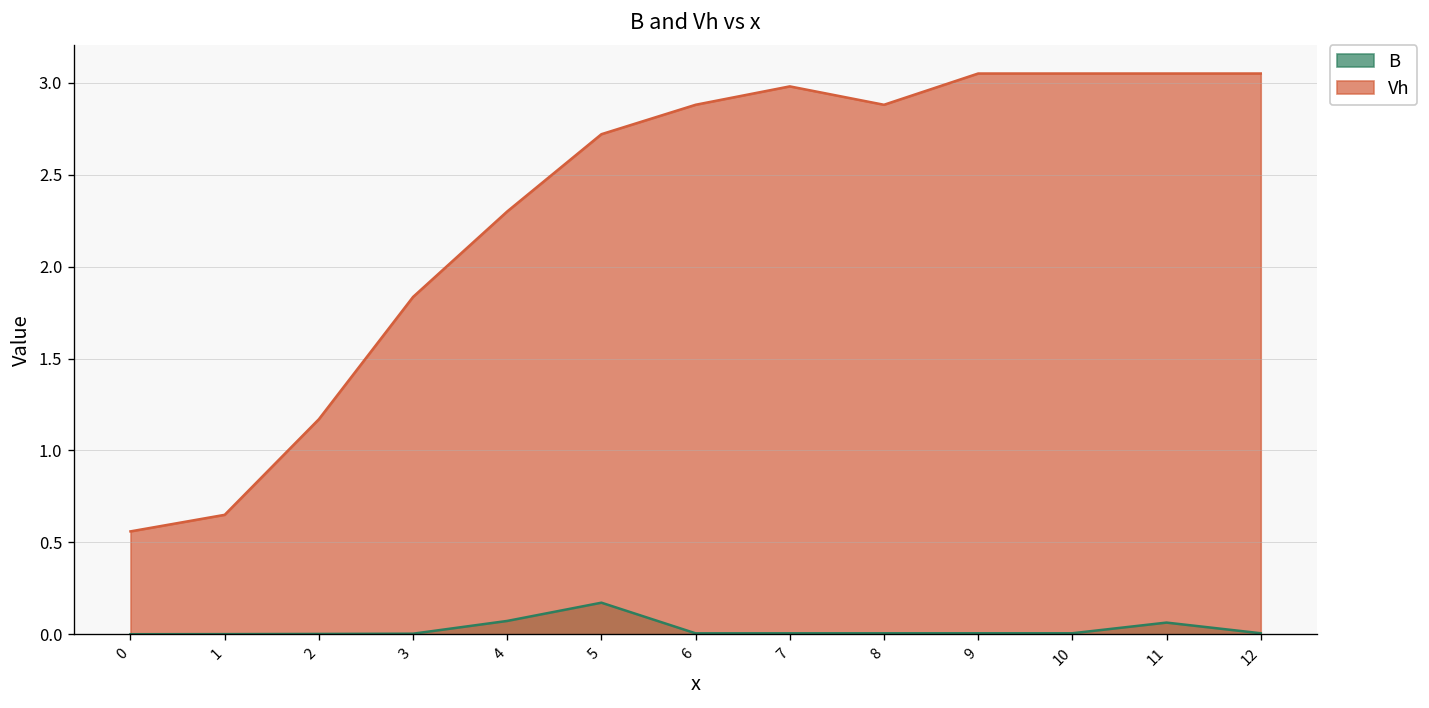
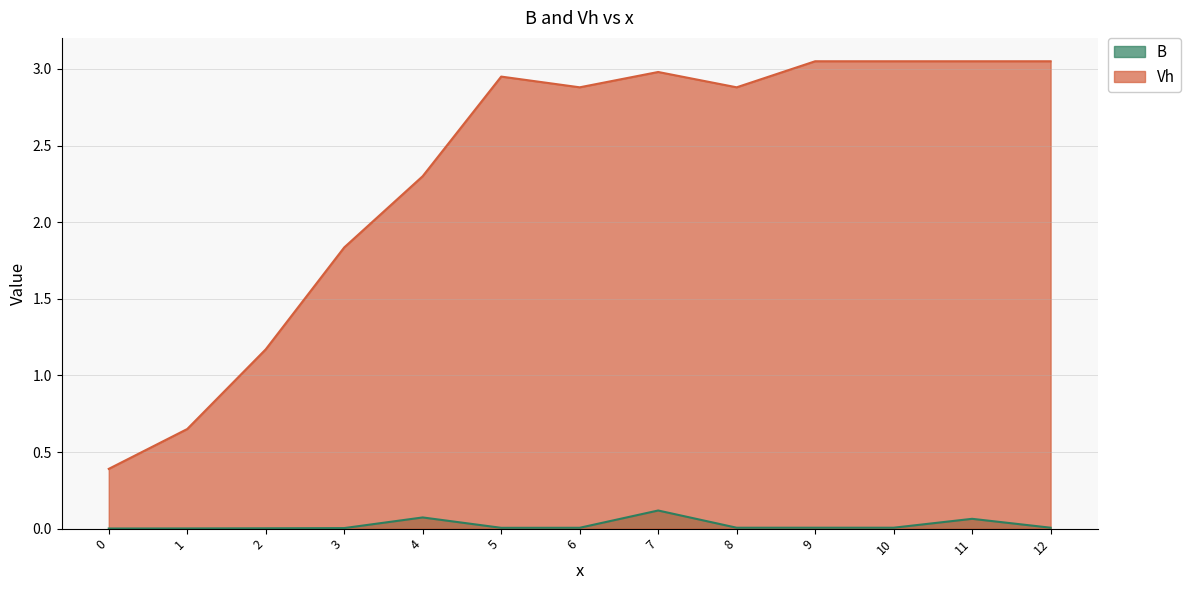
Vh, 0: 0.56 -> 0.39
B, 5: 0.17 -> 0.01
Vh, 5: 2.72 -> 2.95
B, 7: 0.01 -> 0.12
